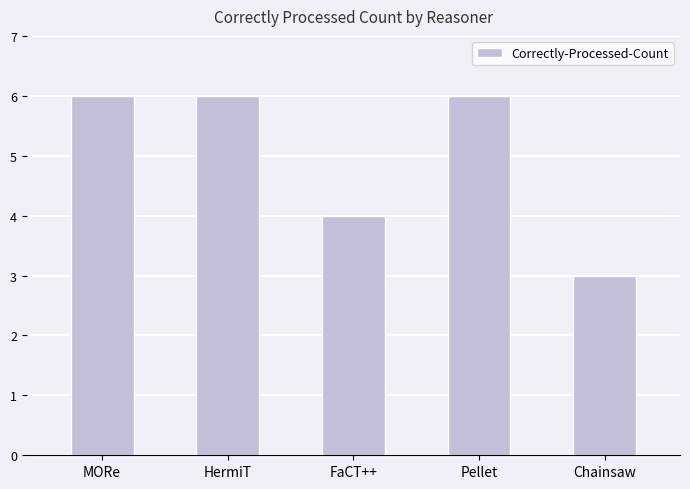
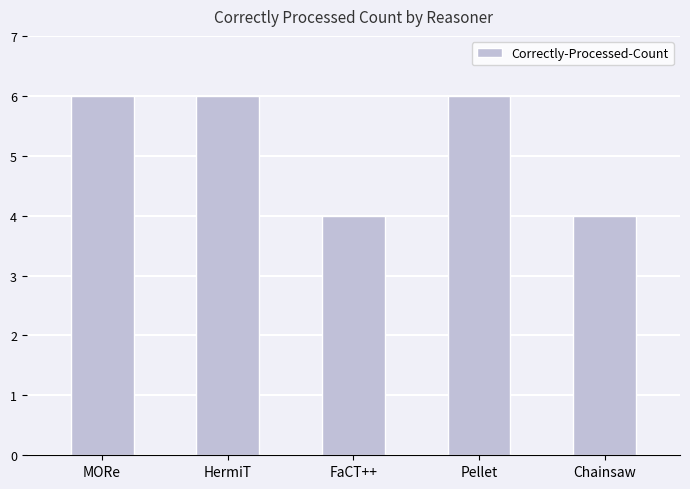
Chainsaw: 3 -> 4
